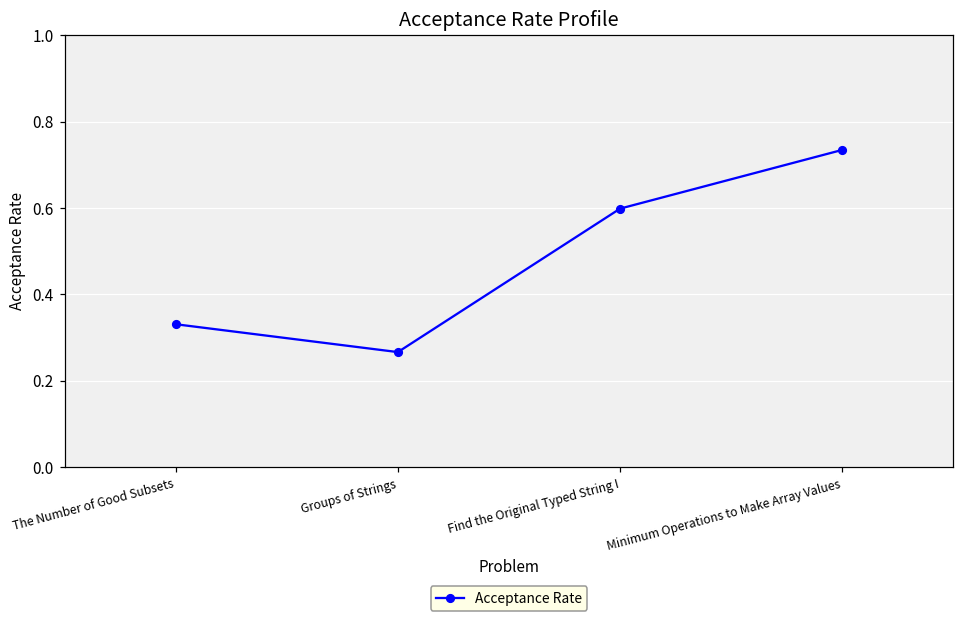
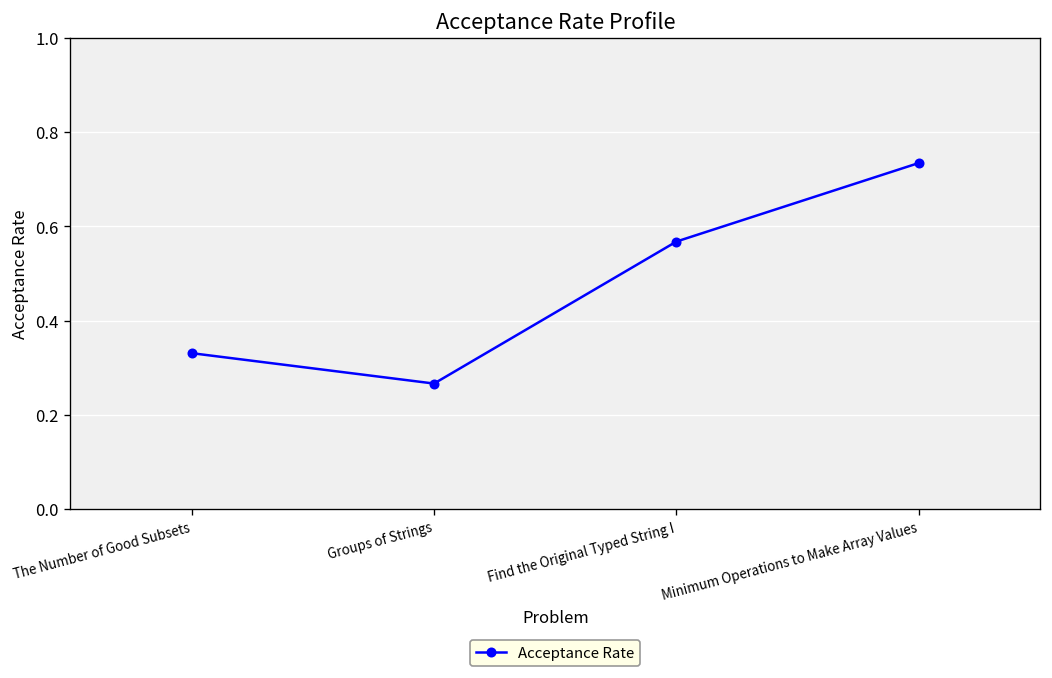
Find the Original Typed String I: 0.60 -> 0.57
